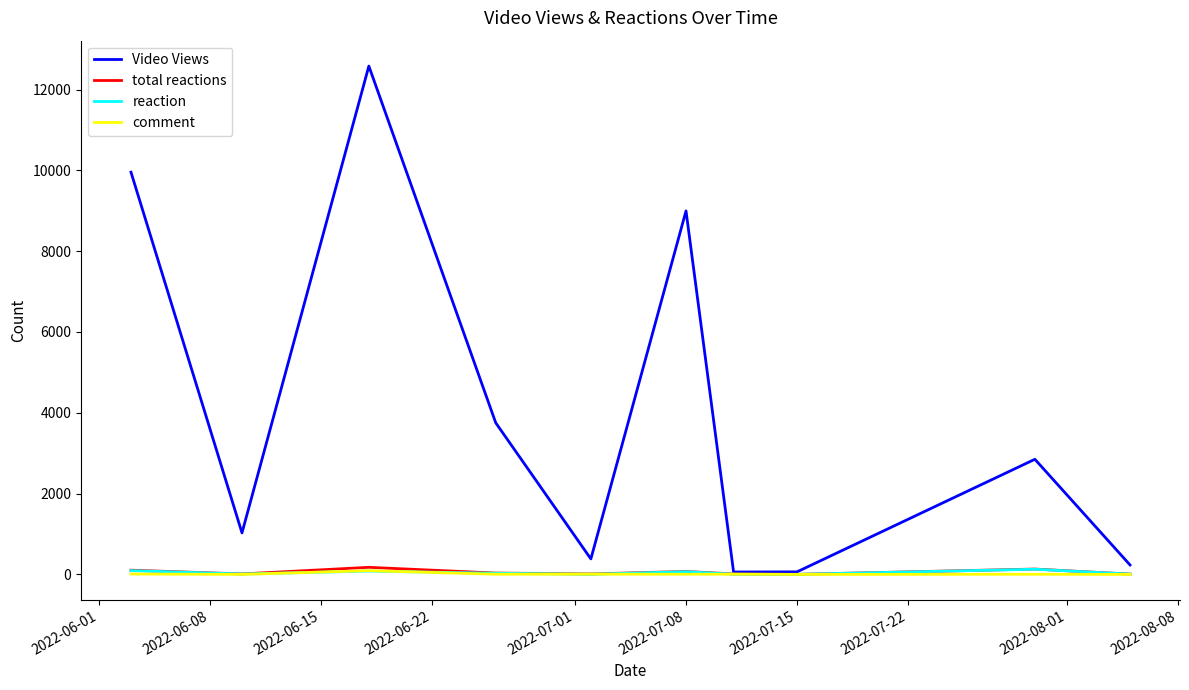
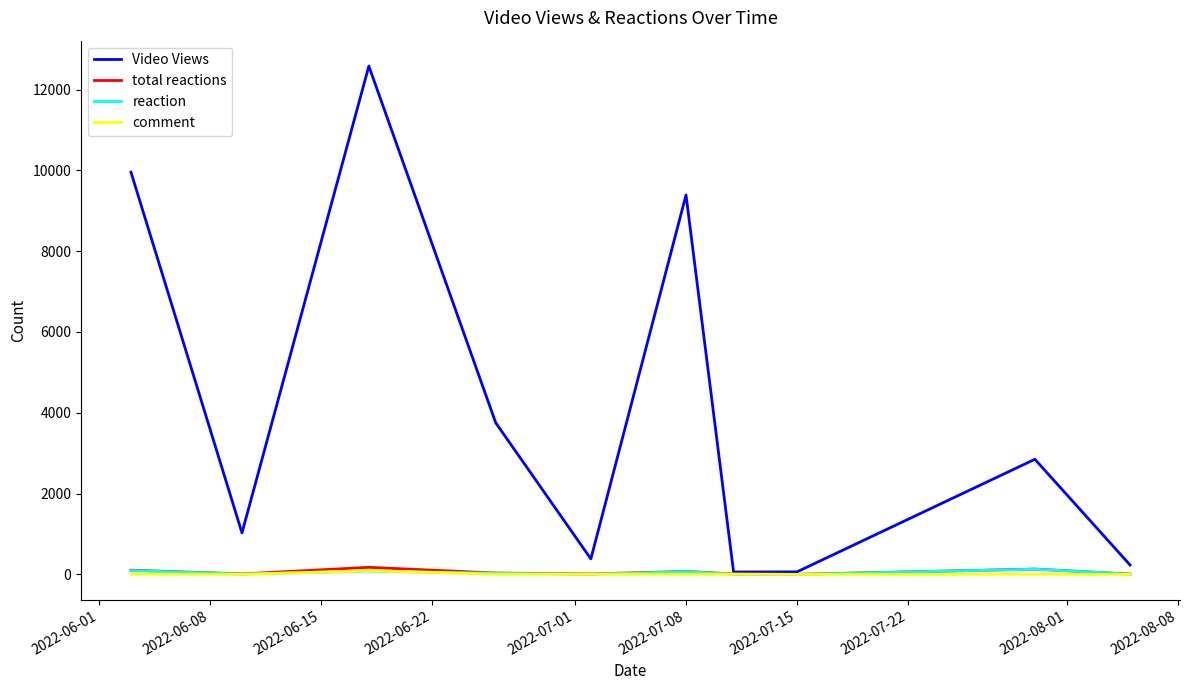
Video Views, 2022-07-08: 9000 -> 9400
